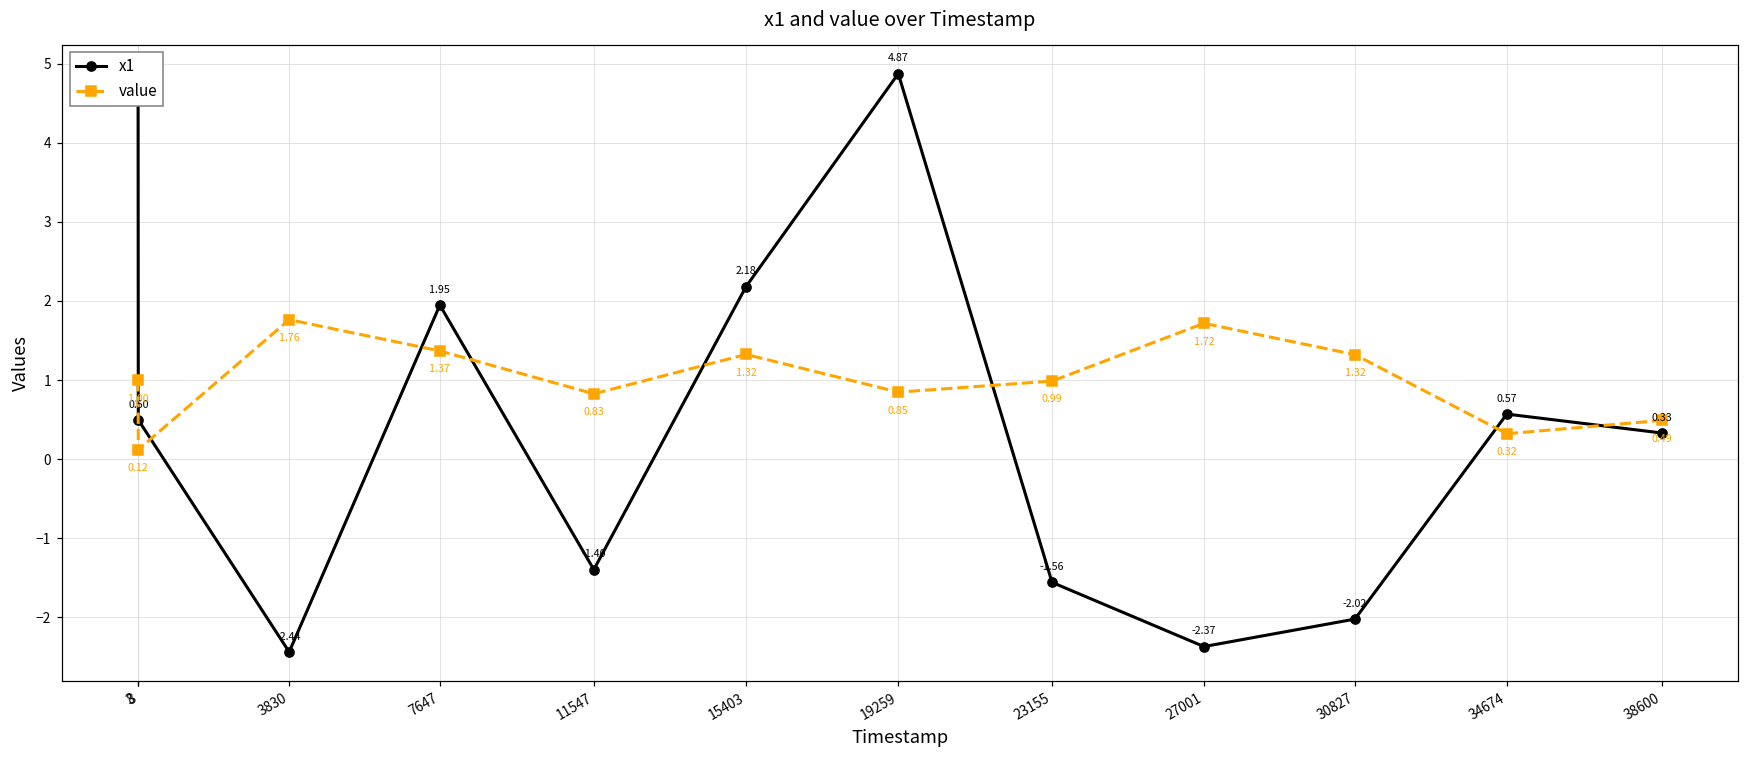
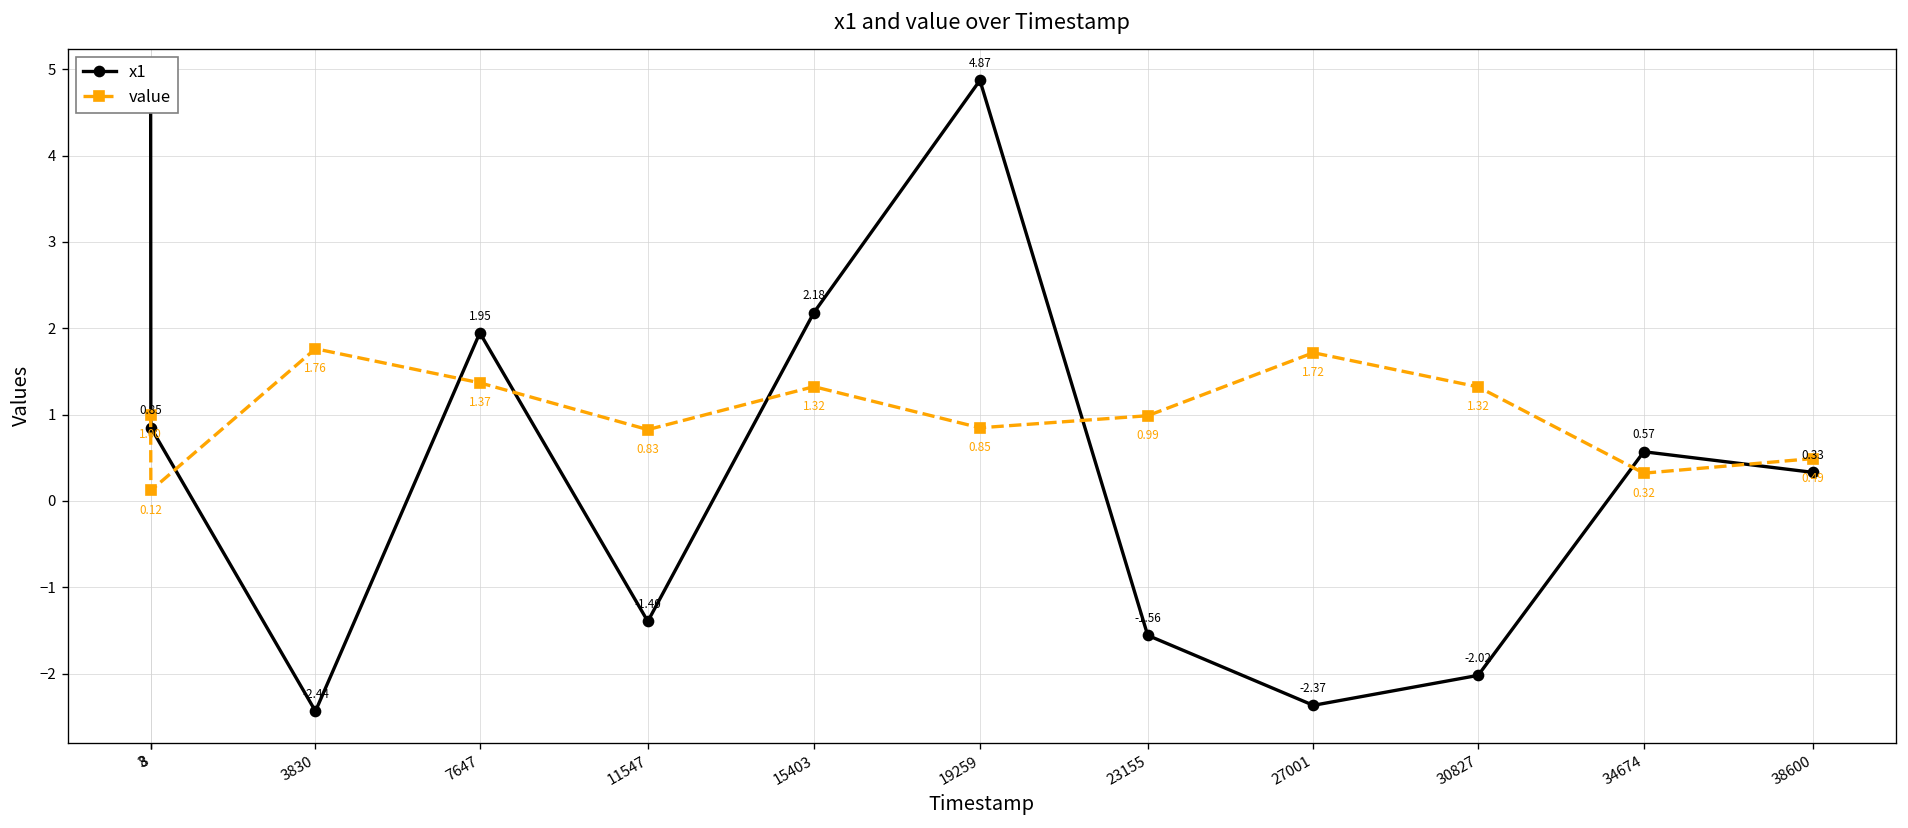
x1, 8: 0.50 -> 0.85
